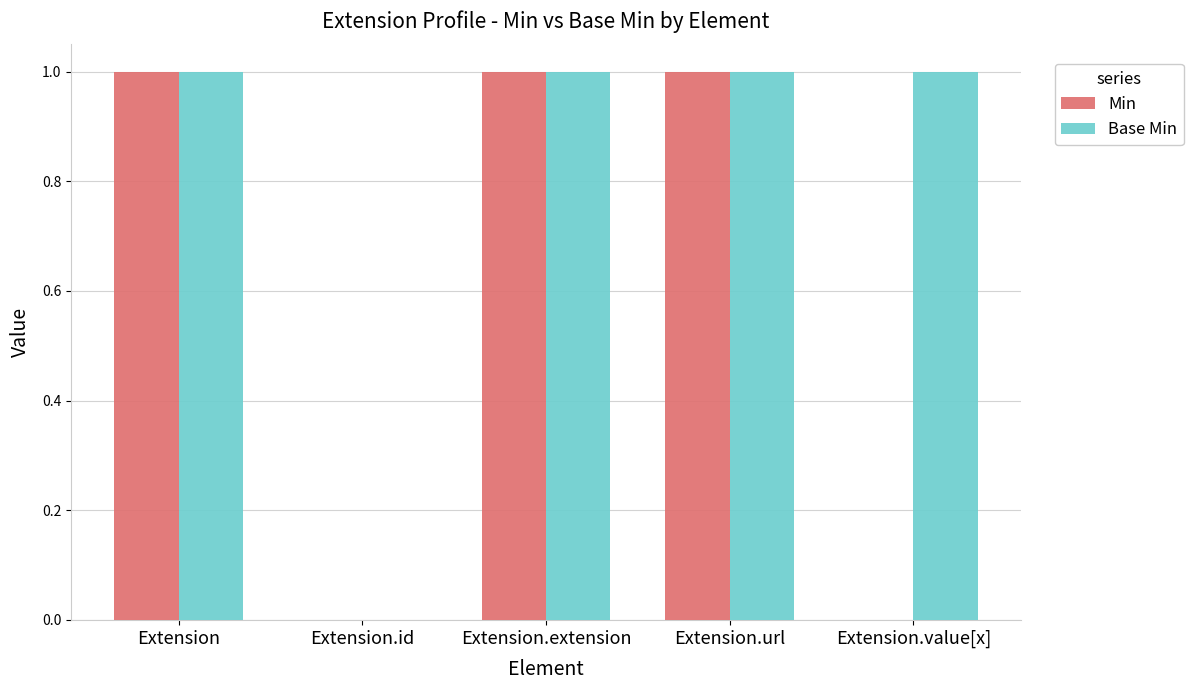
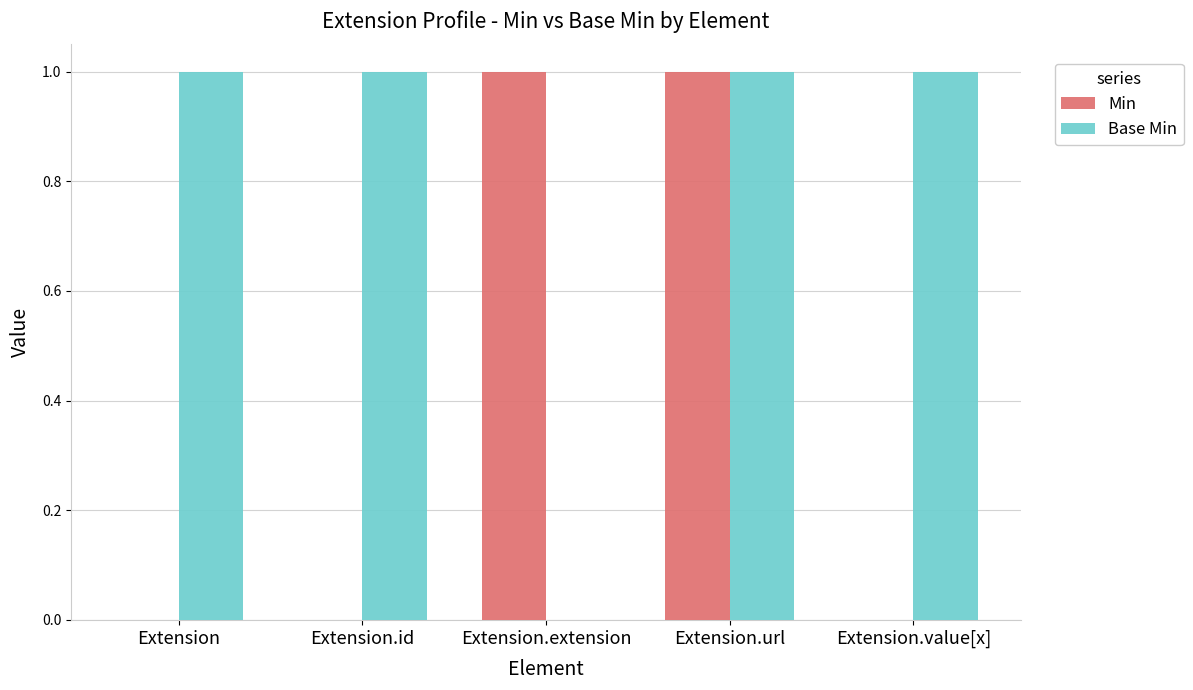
Min, Extension: 1 -> 0
Base Min, Extension.id: 0 -> 1
Base Min, Extension.extension: 1 -> 0
